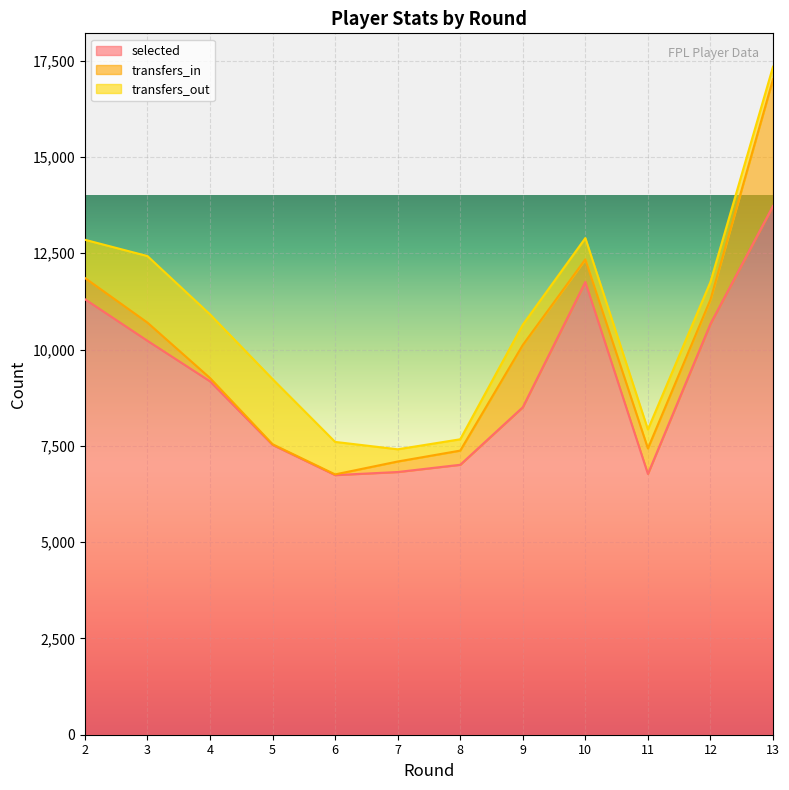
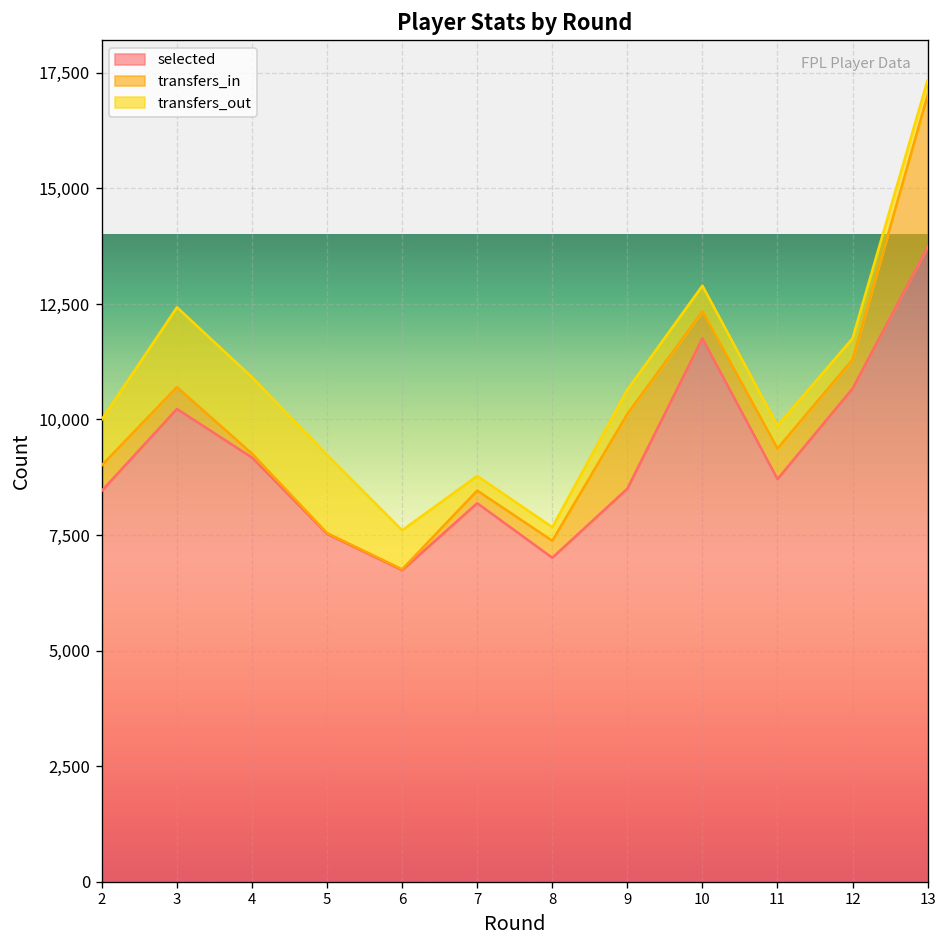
selected, 2: 11,300 -> 8,500
selected, 7: 6,800 -> 8,200
selected, 11: 6,800 -> 8,700
